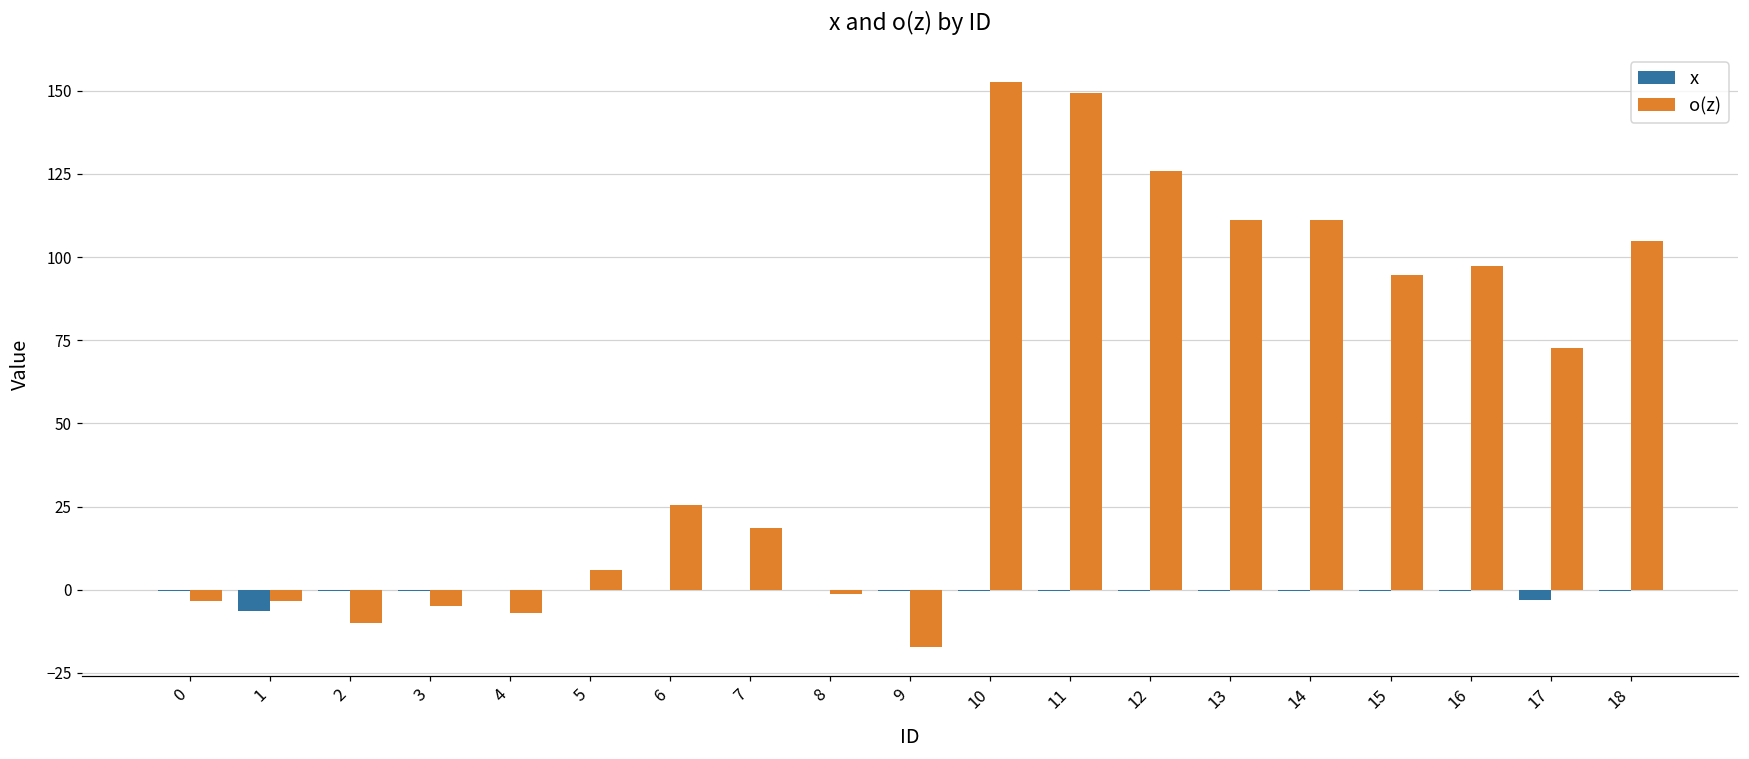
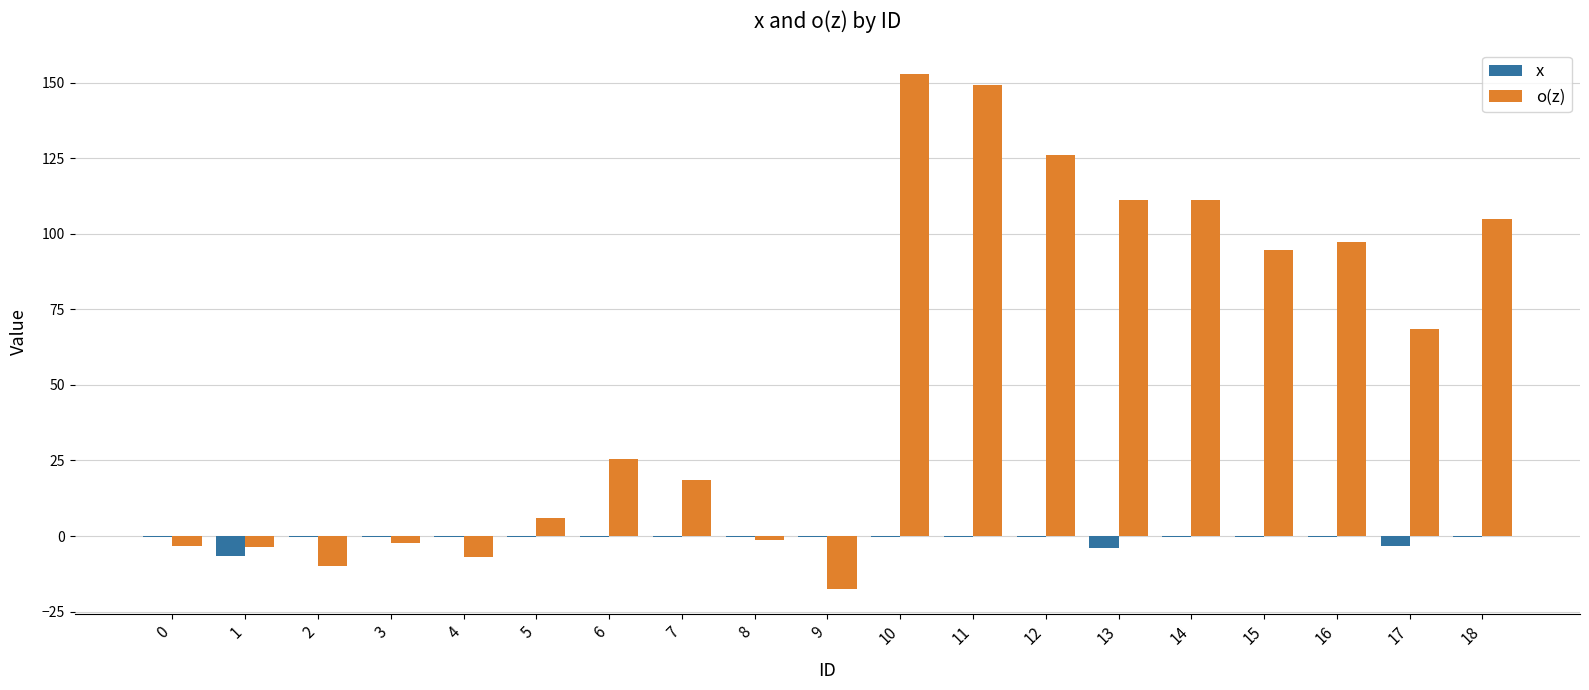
o(z), 3: -5 -> -2
x, 13: 0 -> -4
o(z), 17: 73 -> 68
